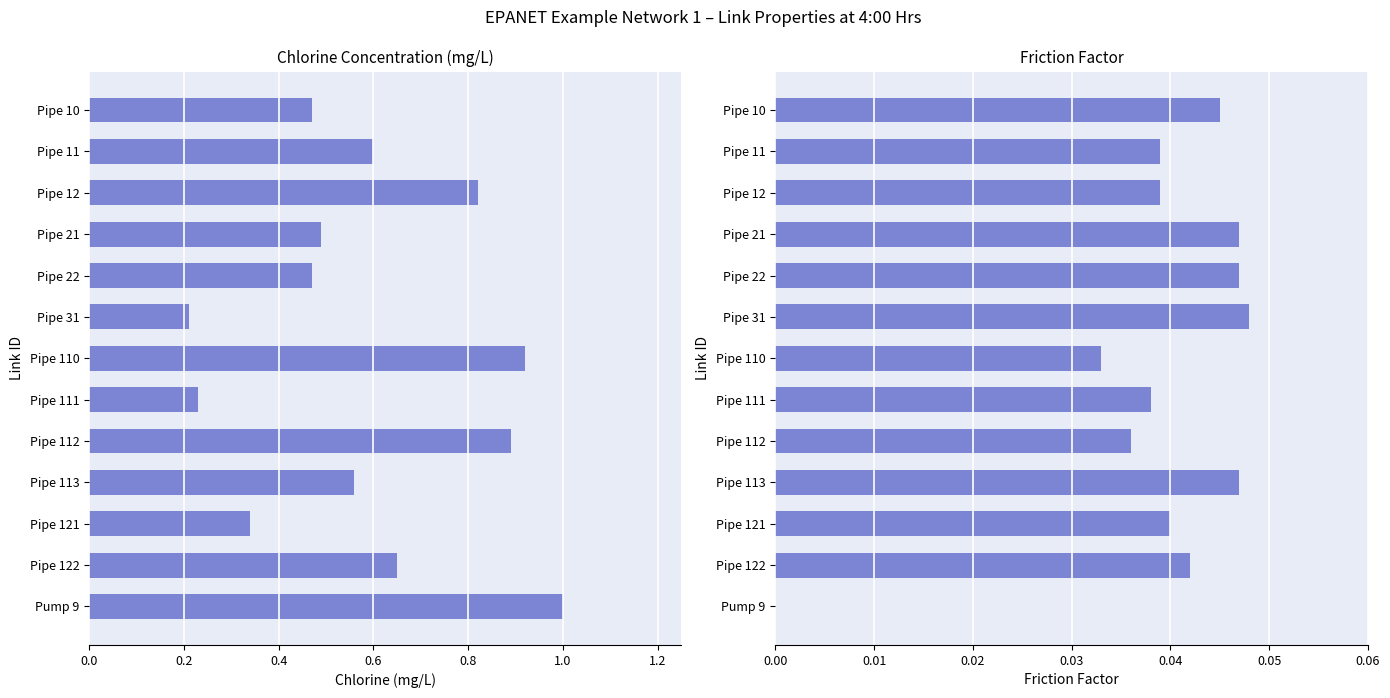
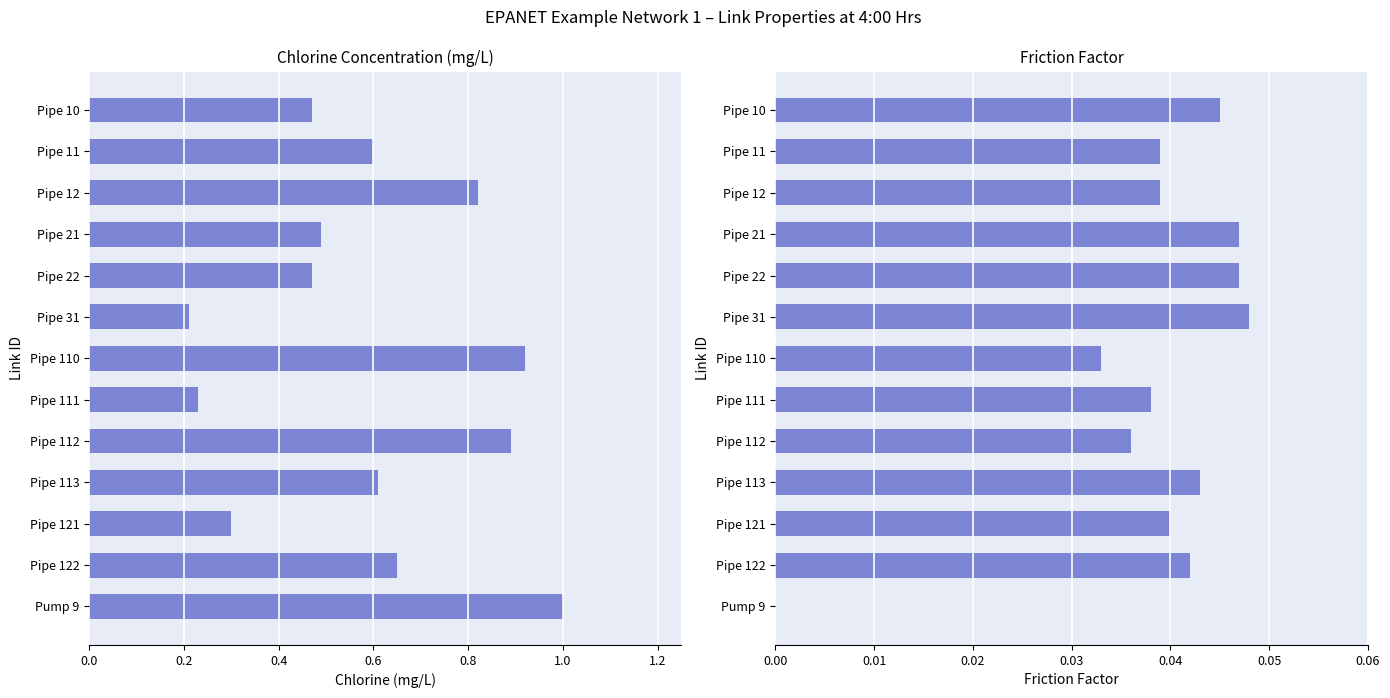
Chlorine Concentration (mg/L), Pipe 113: 0.56 -> 0.61
Chlorine Concentration (mg/L), Pipe 121: 0.34 -> 0.30
Friction Factor, Pipe 113: 0.047 -> 0.043
